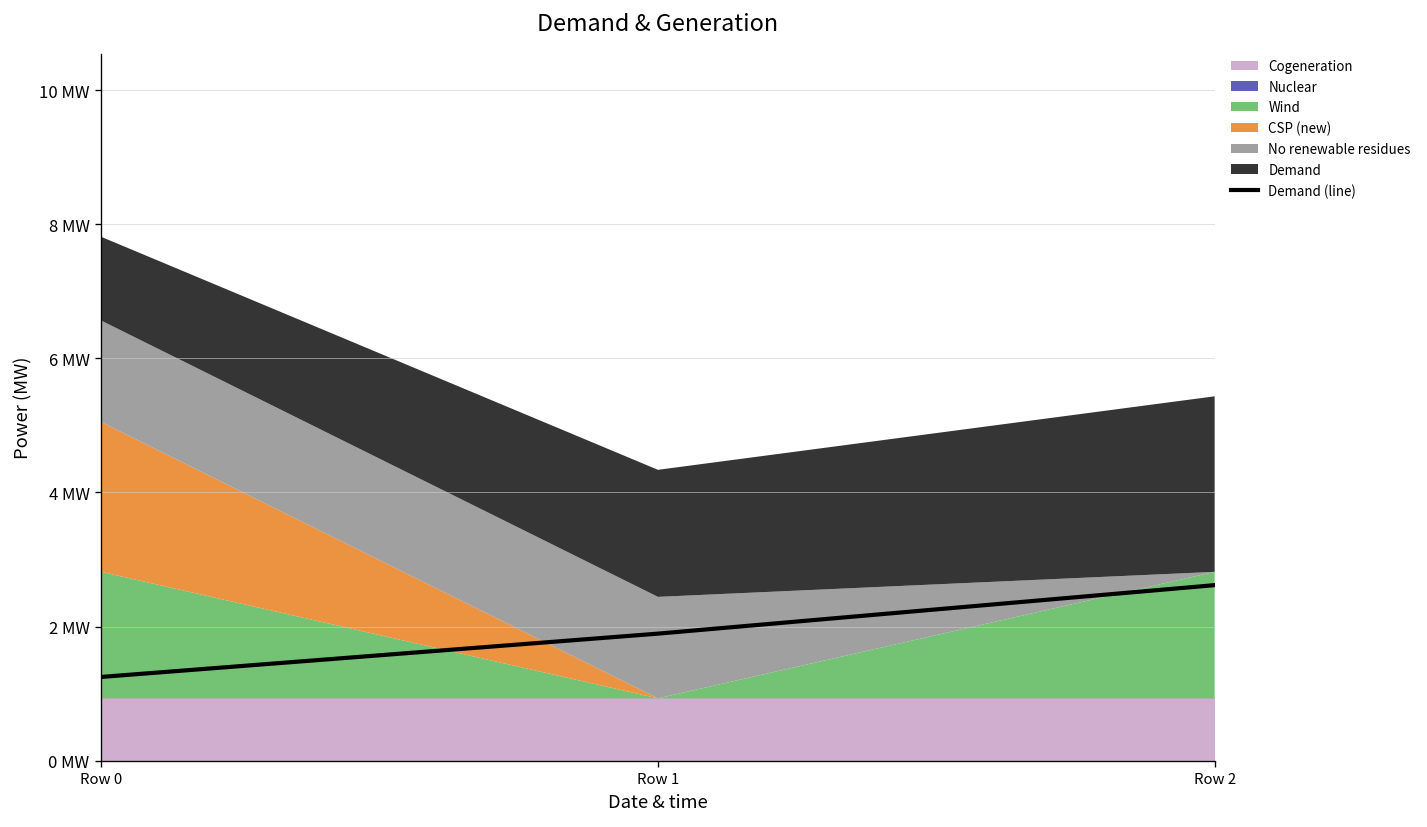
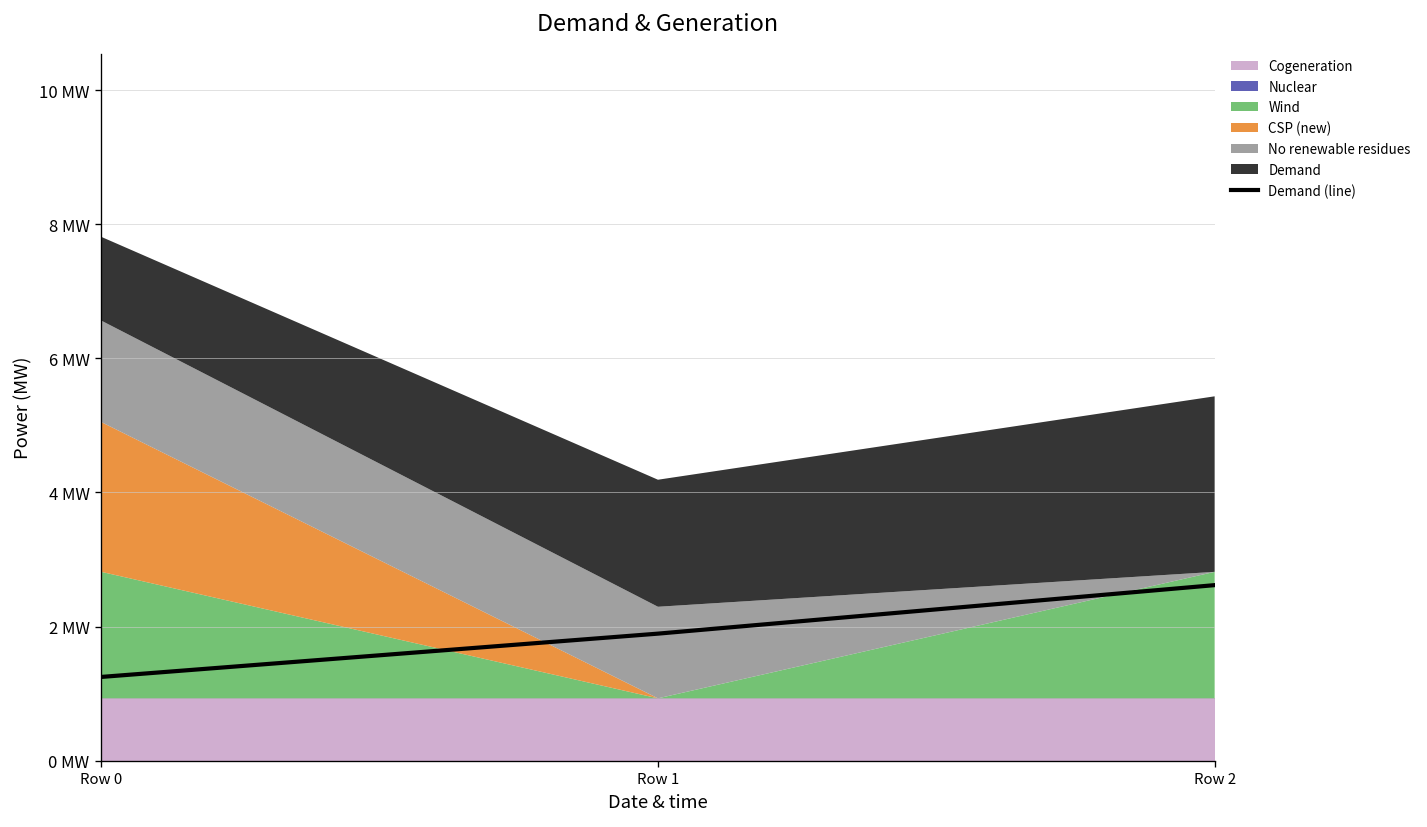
No renewable residues, Row 1: 1.5 MW -> 1.4 MW
